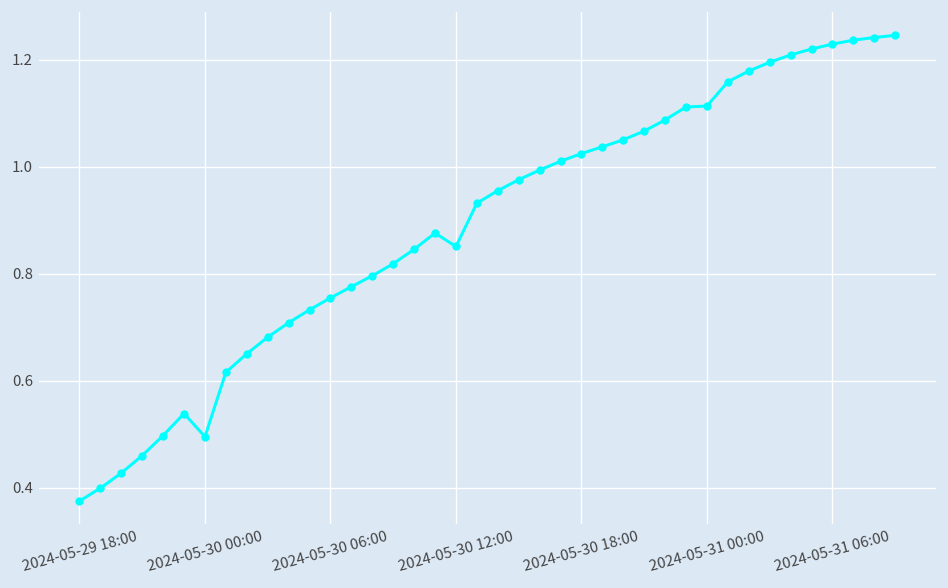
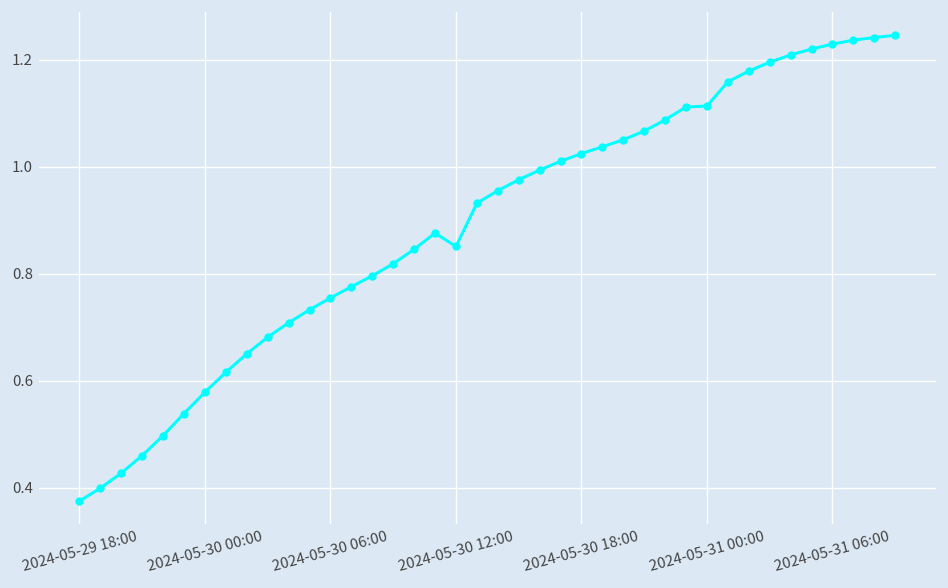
2024-05-30 00:00: 0.50 -> 0.58
